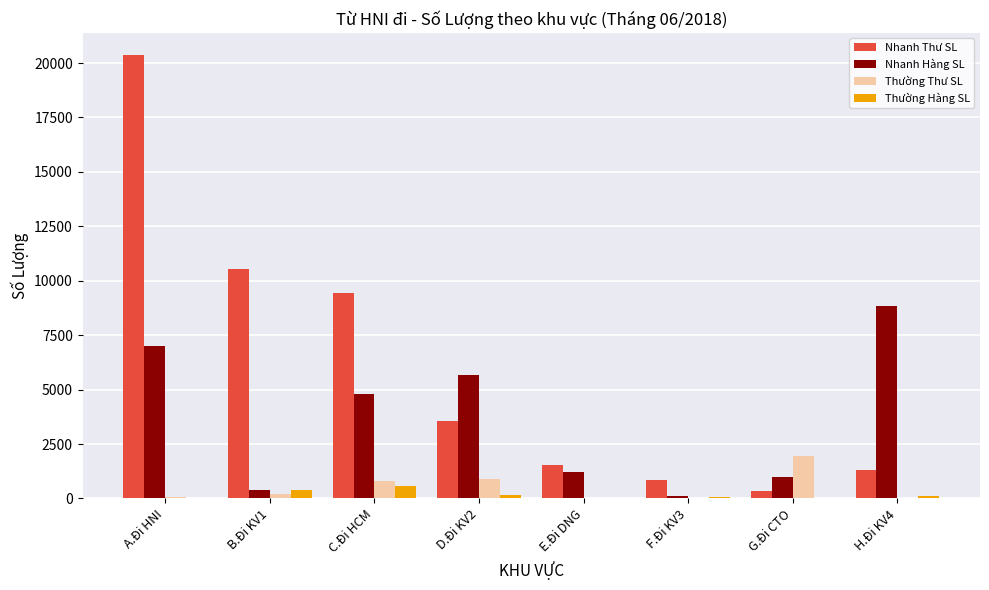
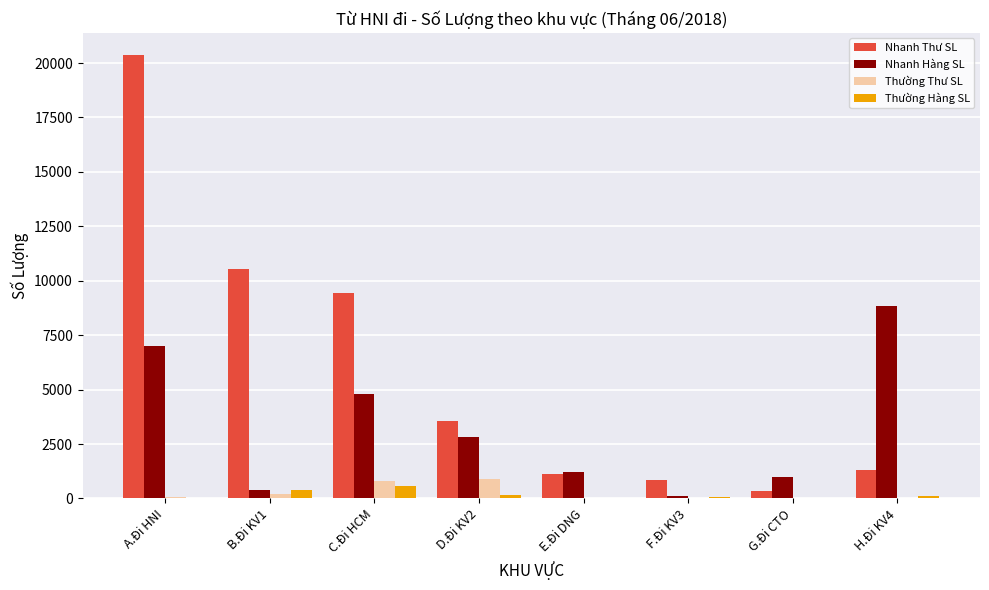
Nhanh Hàng SL, D.Đi KV2: 5700 -> 2800
Nhanh Thư SL, E.Đi DNG: 1500 -> 1100
Thường Thư SL, G.Đi CTO: 1900 -> 0
